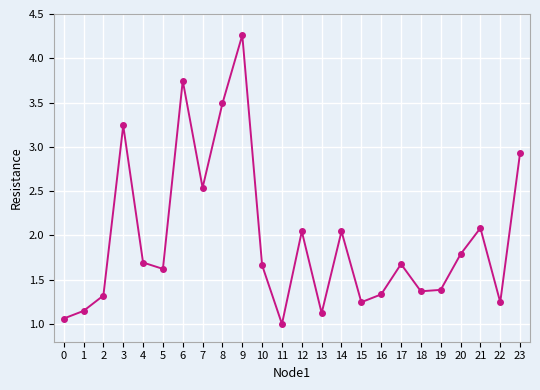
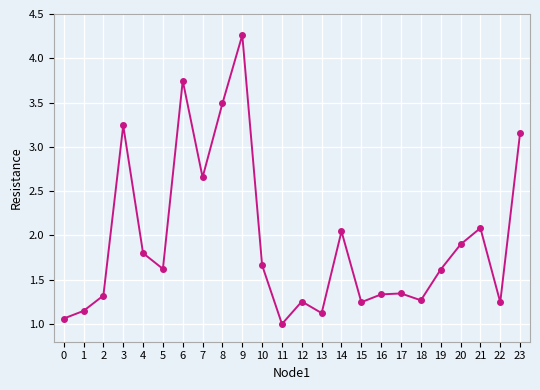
4: 1.7 -> 1.8
7: 2.5 -> 2.7
12: 2.0 -> 1.3
17: 1.7 -> 1.3
18: 1.4 -> 1.3
19: 1.4 -> 1.6
20: 1.8 -> 1.9
23: 2.9 -> 3.2
